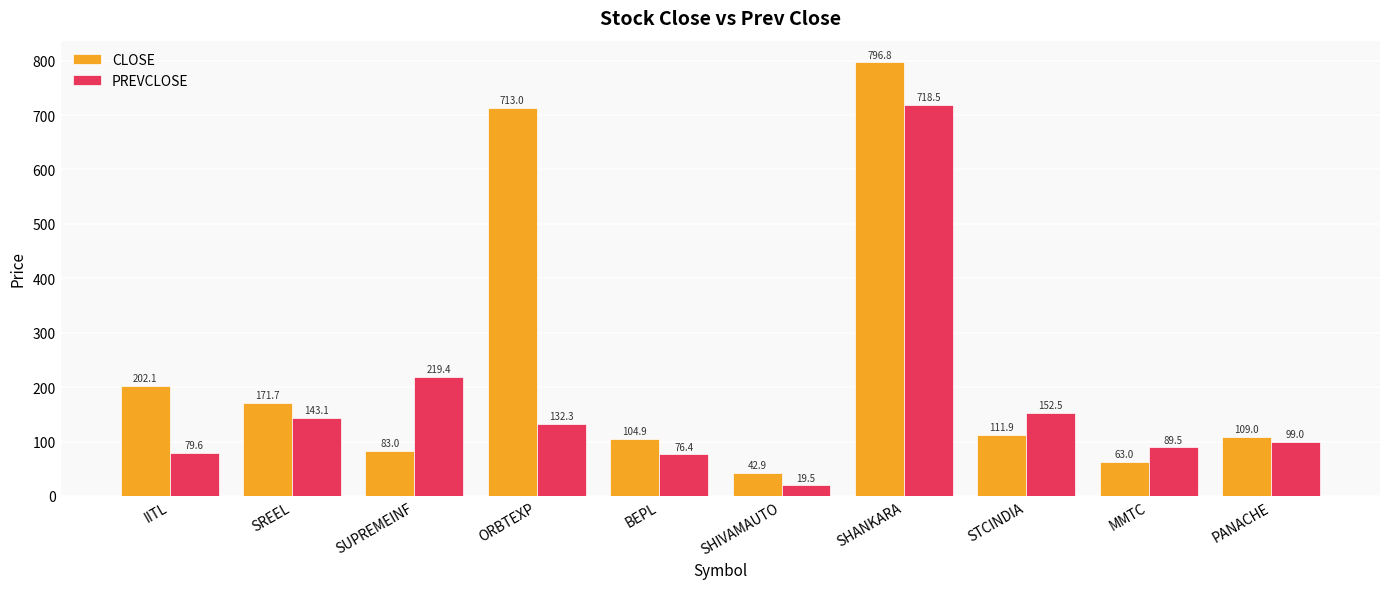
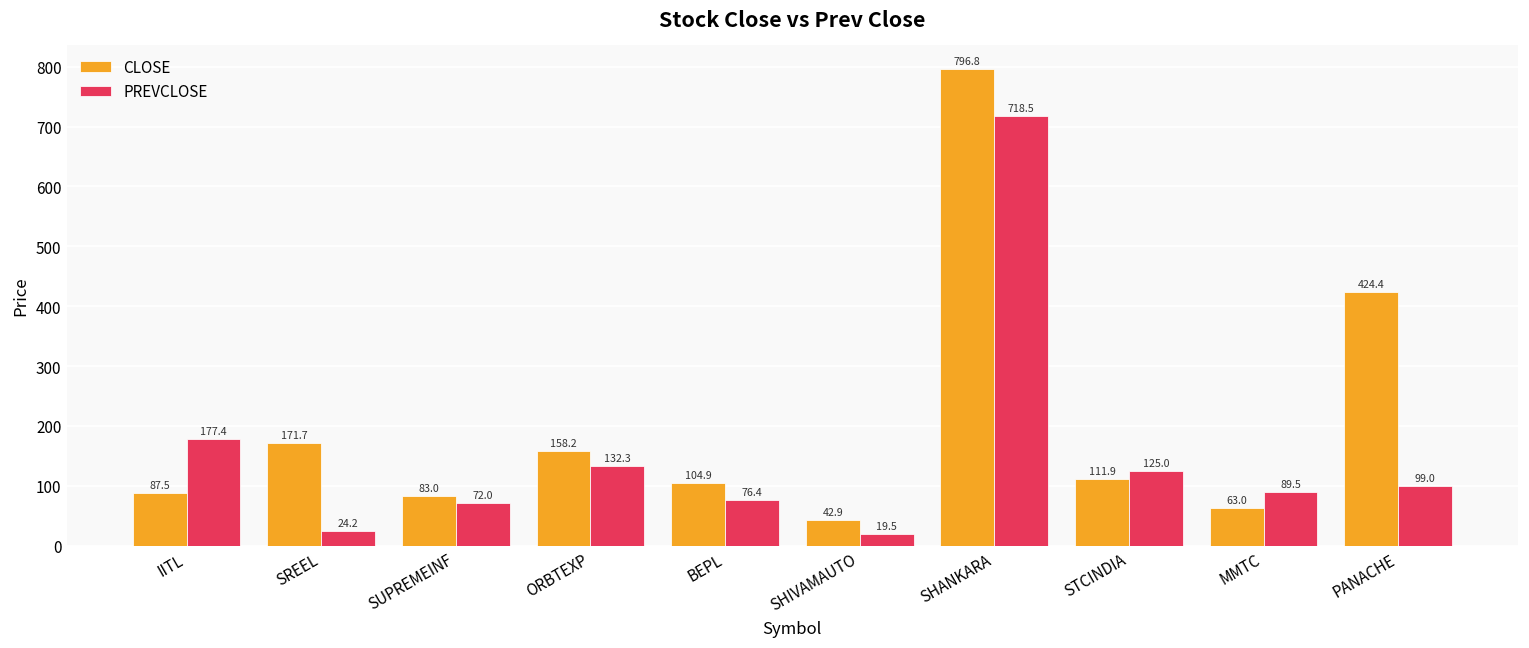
CLOSE, IITL: 202.1 -> 87.5
PREVCLOSE, IITL: 79.6 -> 177.4
PREVCLOSE, SREEL: 143.1 -> 24.2
PREVCLOSE, SUPREMEINF: 219.4 -> 72.0
CLOSE, ORBTEXP: 713.0 -> 158.2
PREVCLOSE, STCINDIA: 152.5 -> 125.0
CLOSE, PANACHE: 109.0 -> 424.4
